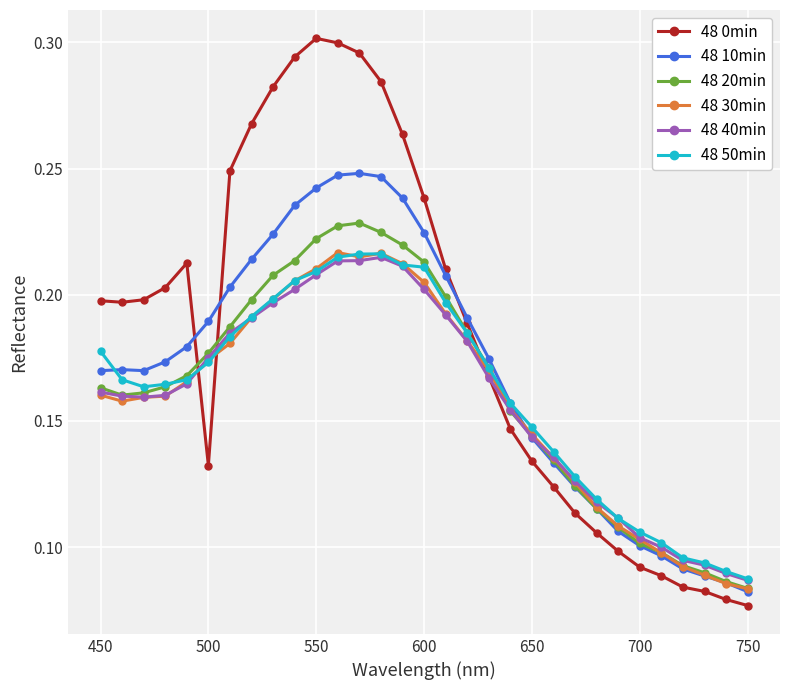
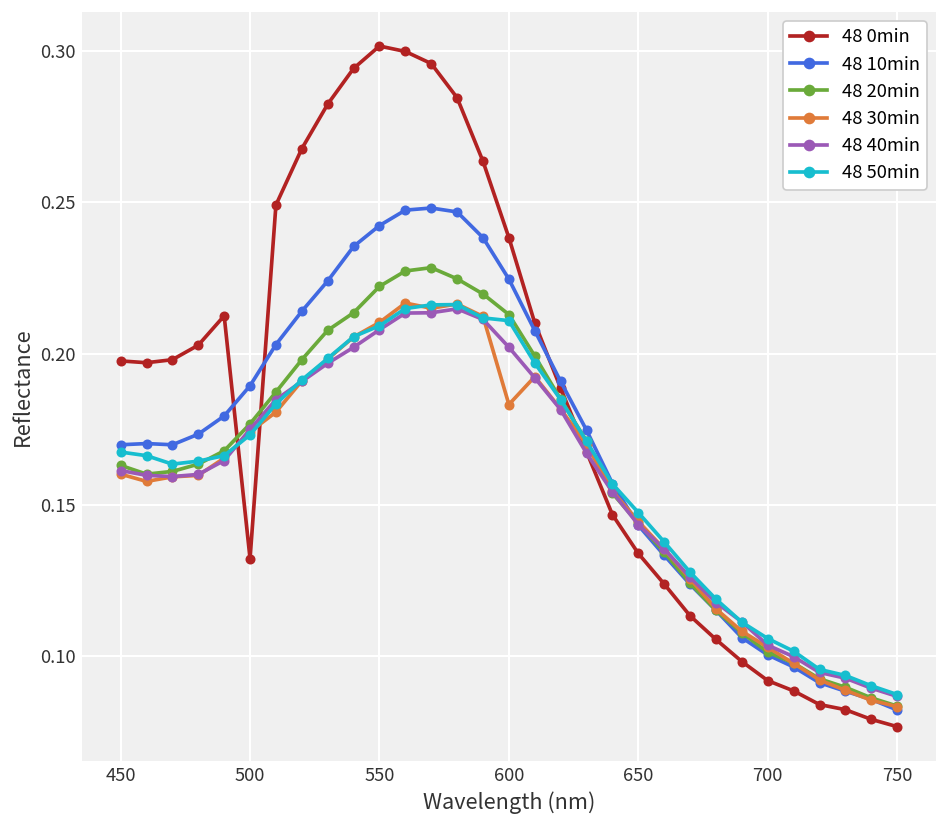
48 50min, 450: 0.178 -> 0.168
48 30min, 600: 0.205 -> 0.183
